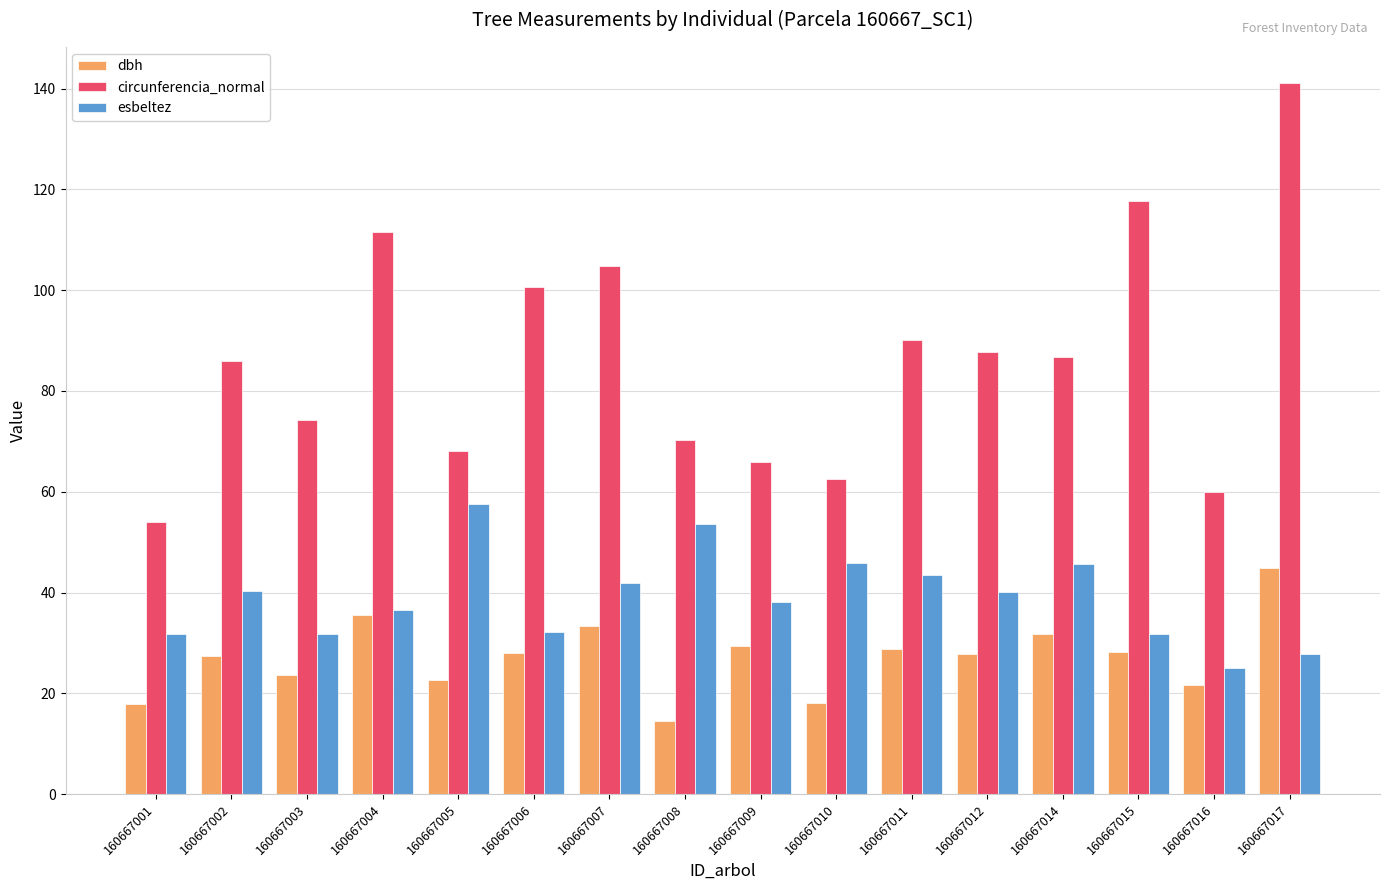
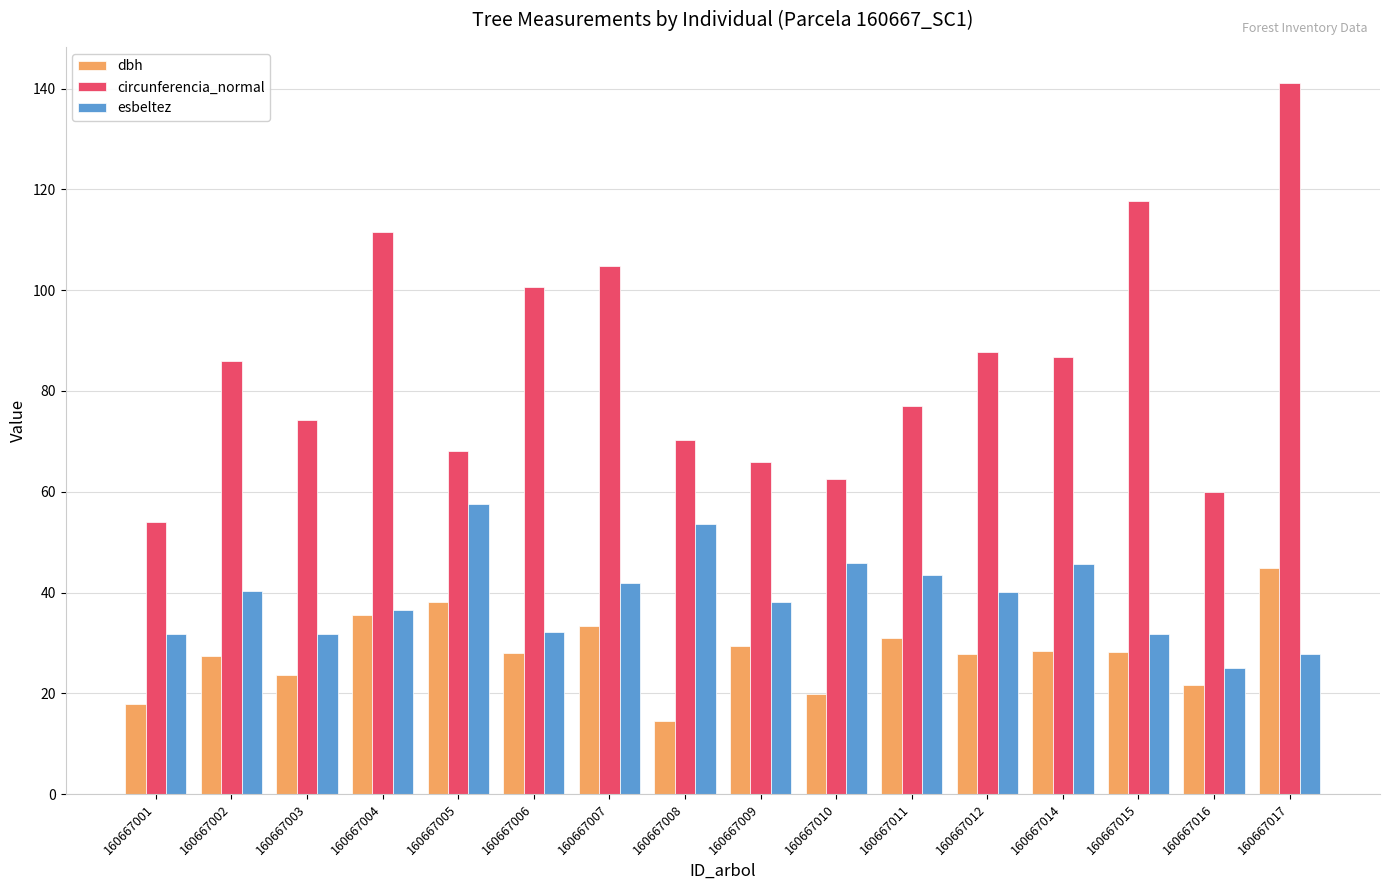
dbh, 160667005: 23 -> 38
dbh, 160667010: 18 -> 20
dbh, 160667011: 29 -> 31
circunferencia_normal, 160667011: 90 -> 77
dbh, 160667014: 32 -> 28
